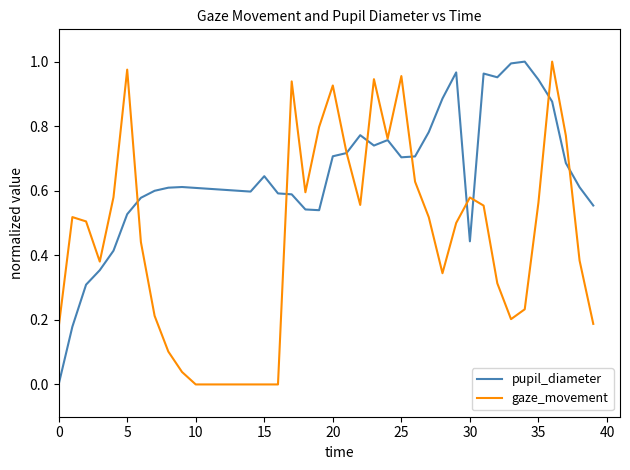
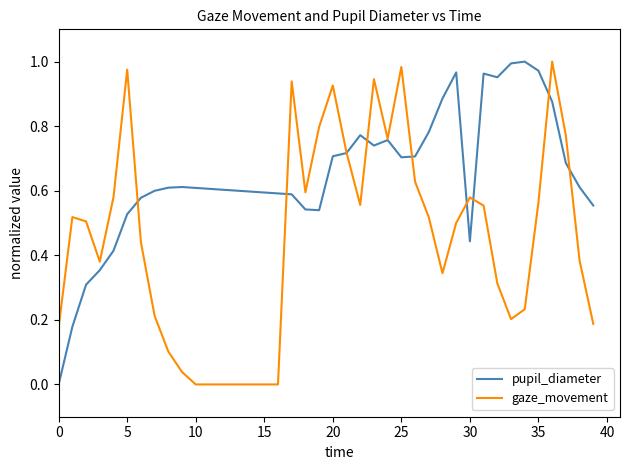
pupil_diameter, 15: 0.65 -> 0.59
gaze_movement, 25: 0.96 -> 0.98
pupil_diameter, 35: 0.94 -> 0.97
